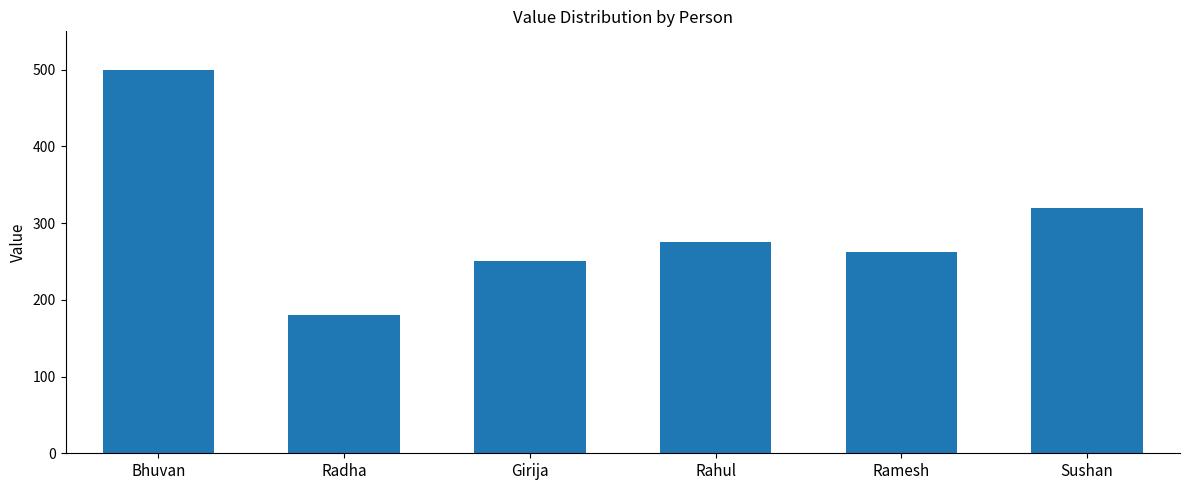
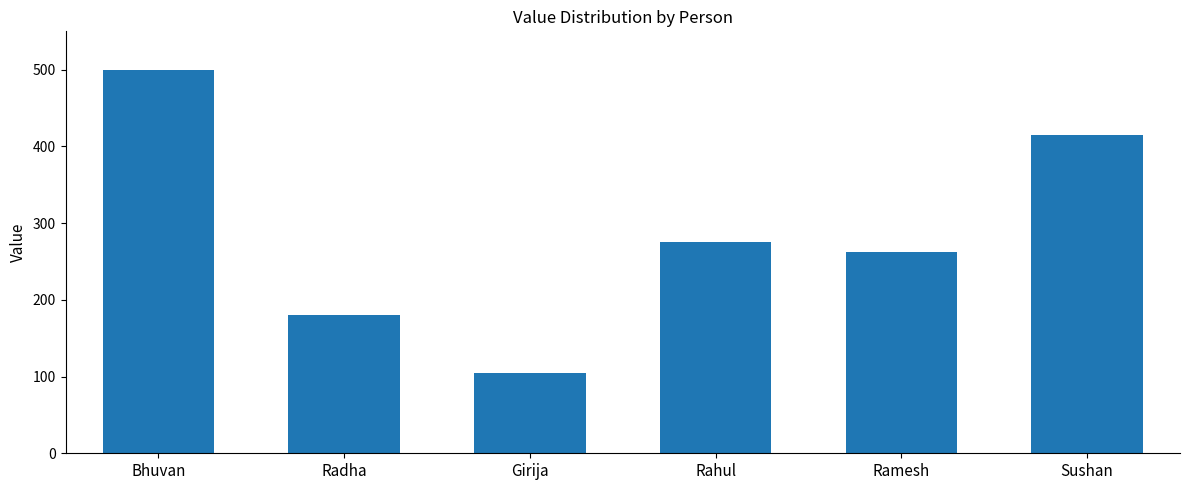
Girija: 250 -> 100
Sushan: 320 -> 420
